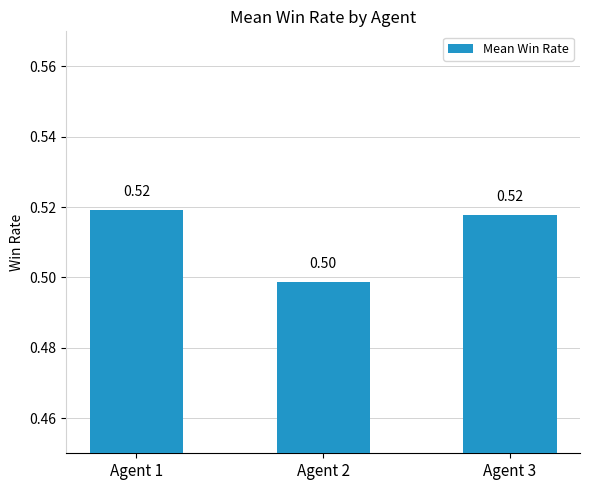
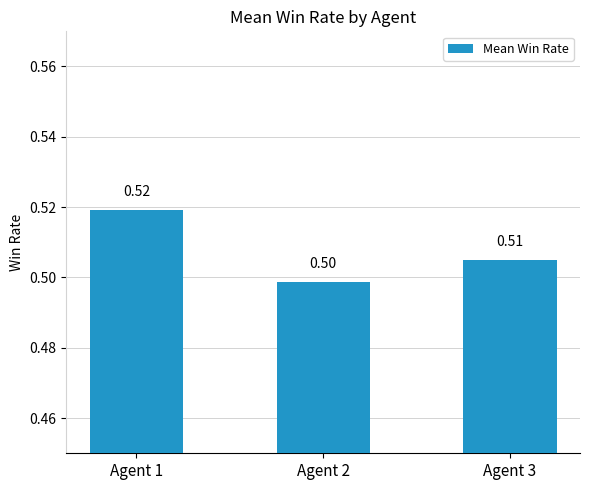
Agent 3: 0.52 -> 0.51
